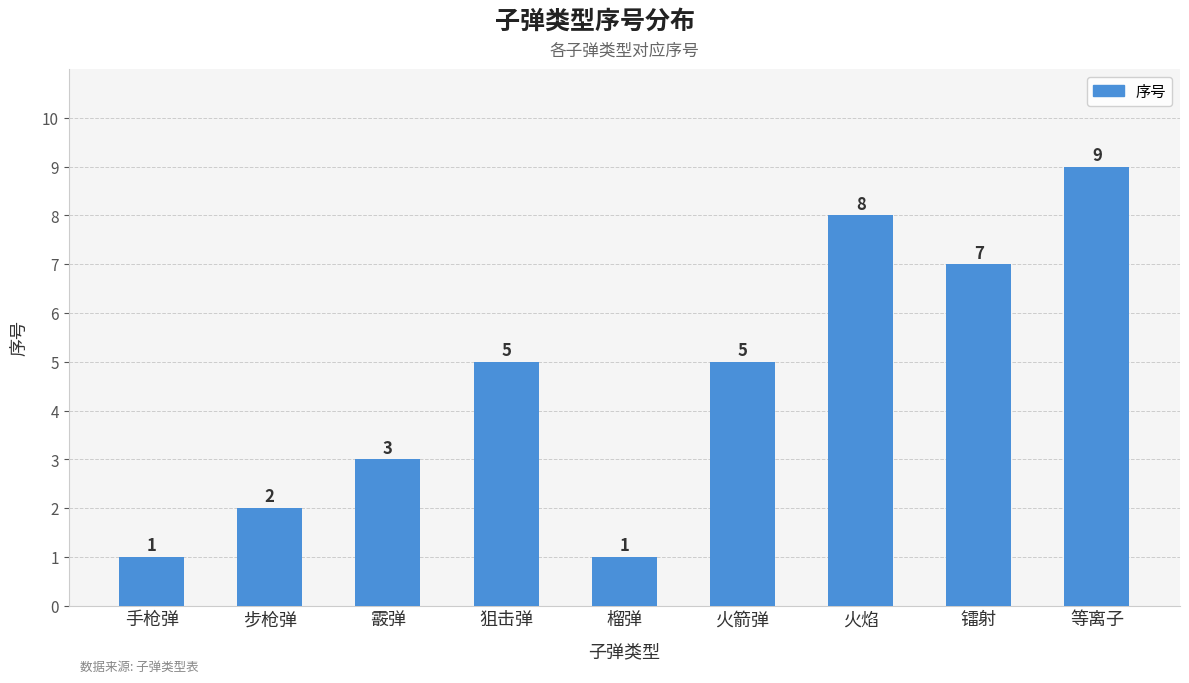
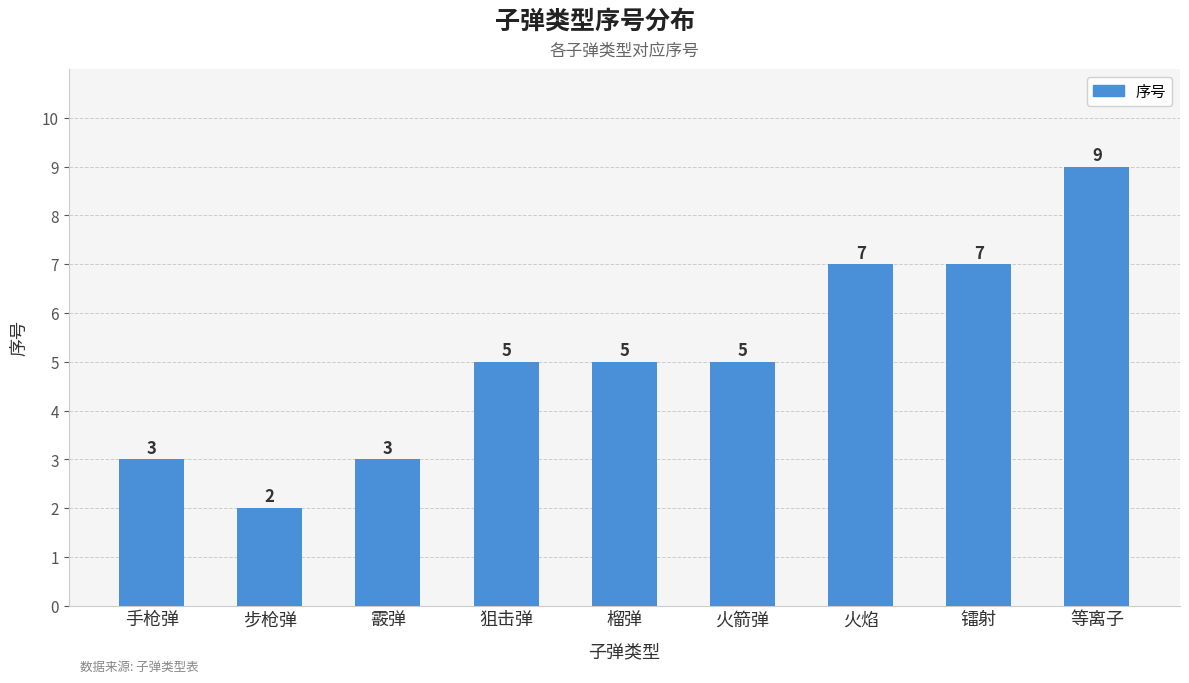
手枪弹: 1 -> 3
榴弹: 1 -> 5
火焰: 8 -> 7
